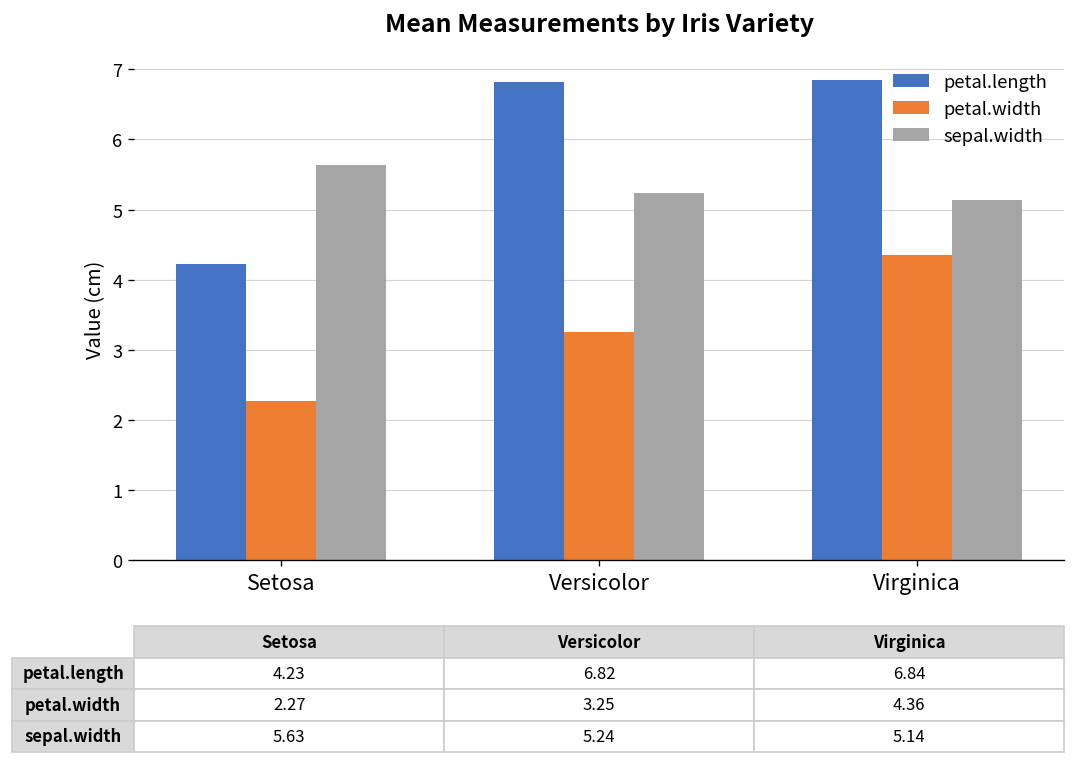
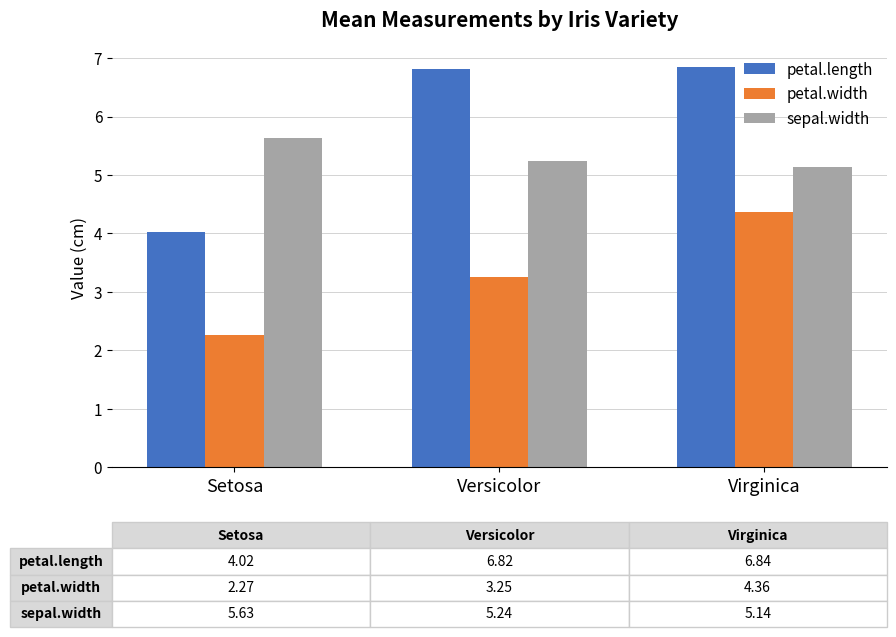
petal.length, Setosa: 4.23 -> 4.02
